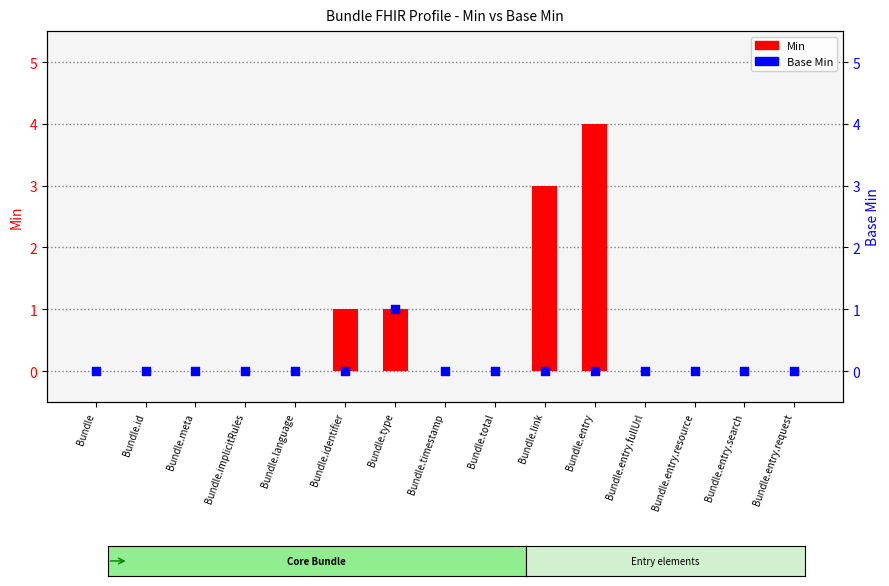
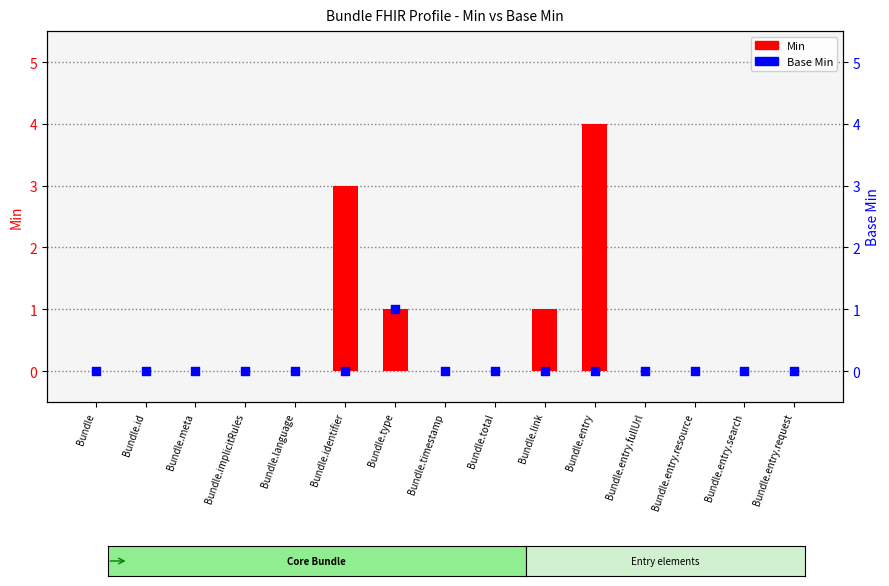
Min, Bundle.identifier: 1 -> 3
Min, Bundle.link: 3 -> 1
